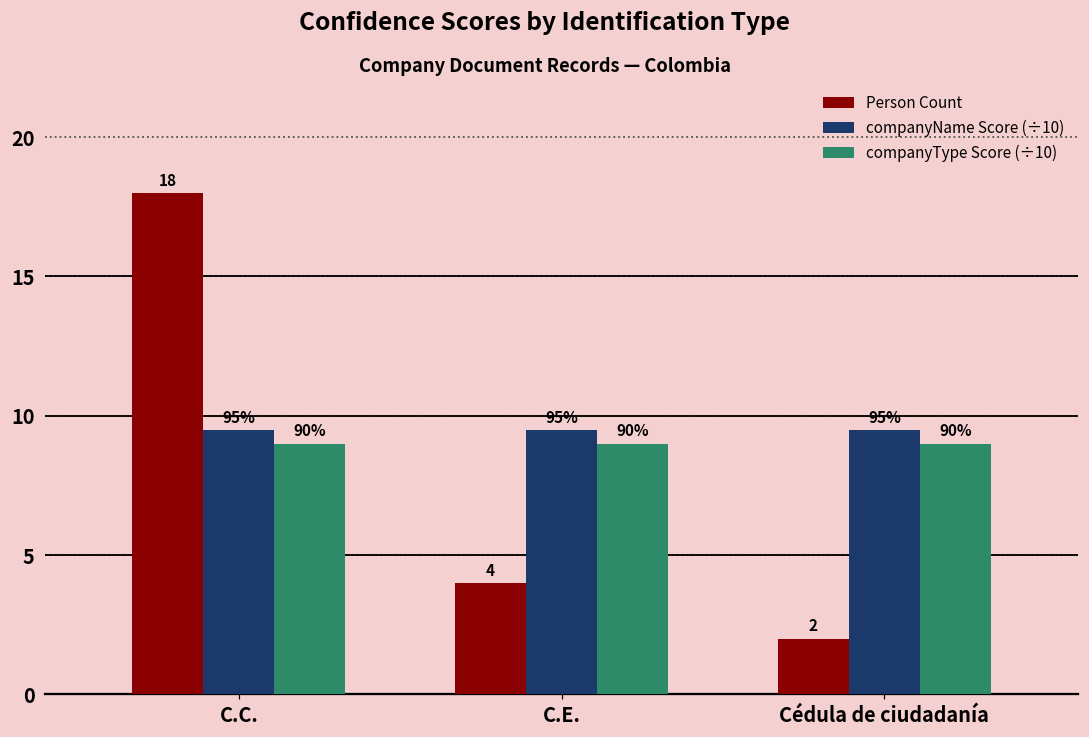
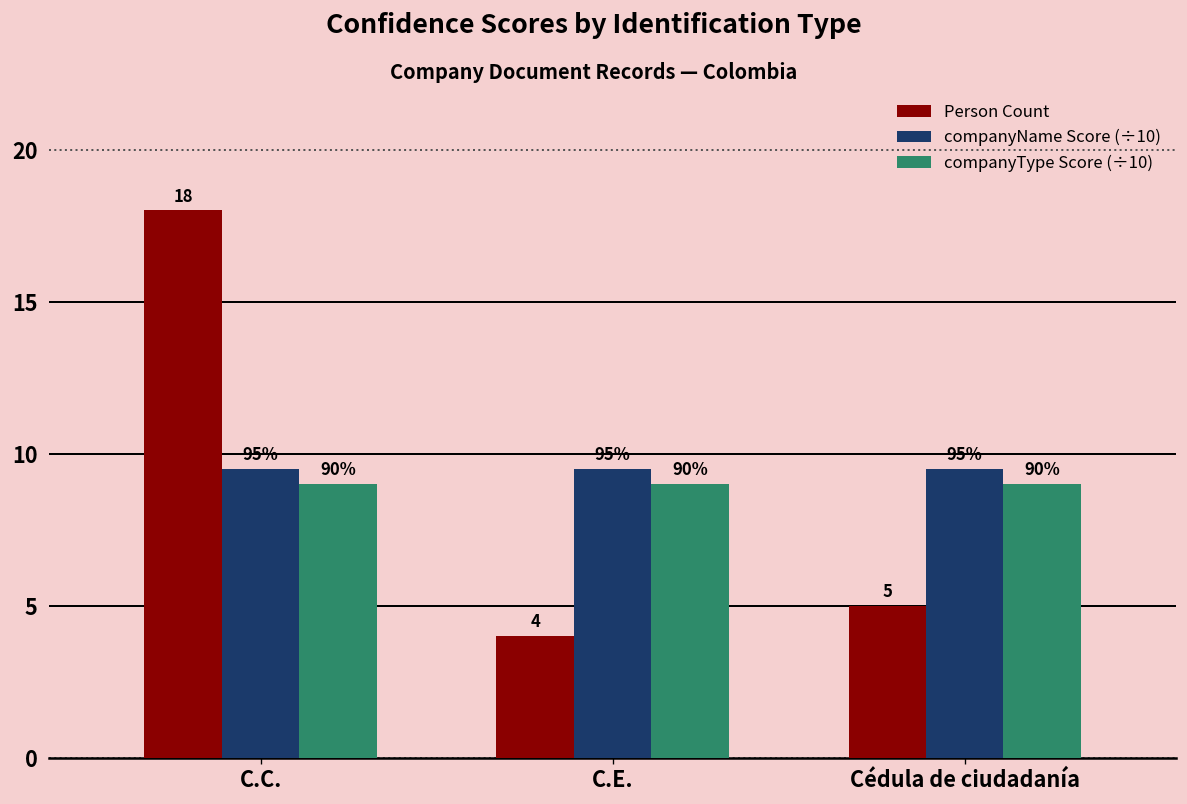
Person Count, Cédula de ciudadanía: 2 -> 5
